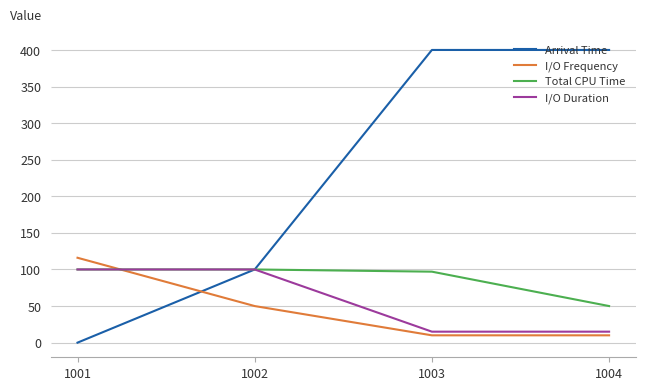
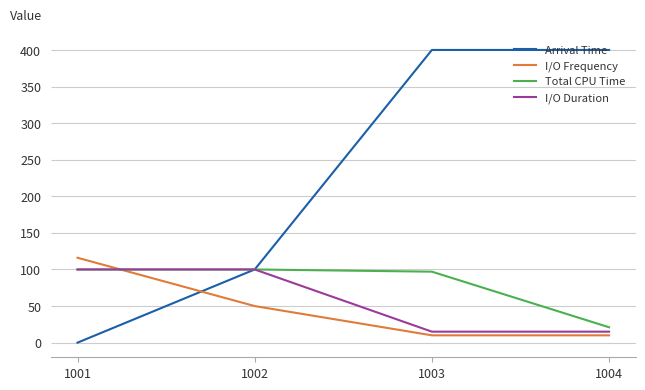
Total CPU Time, 1004: 50 -> 20
